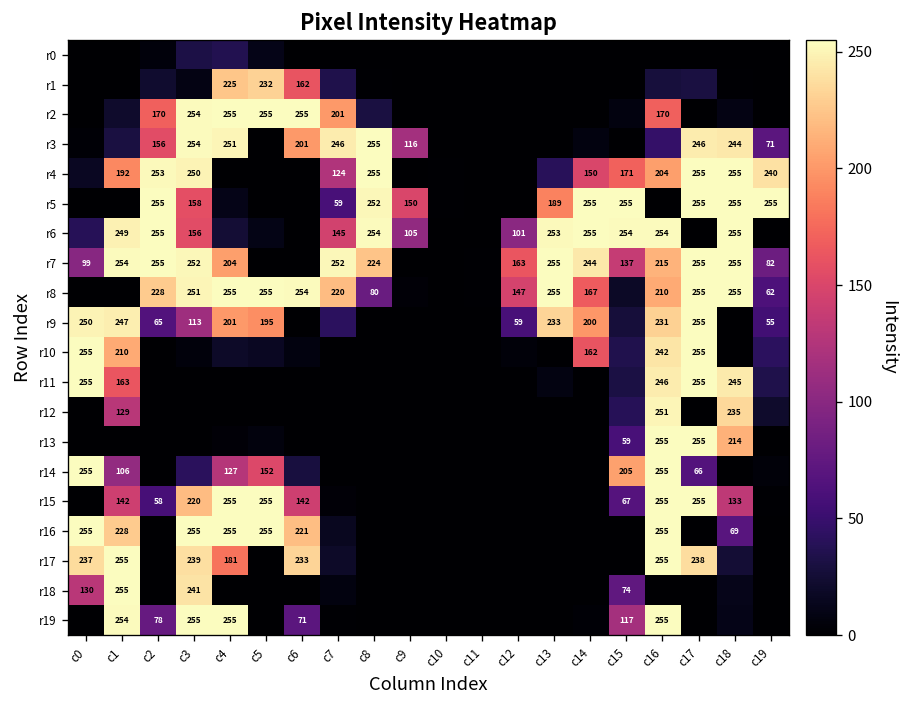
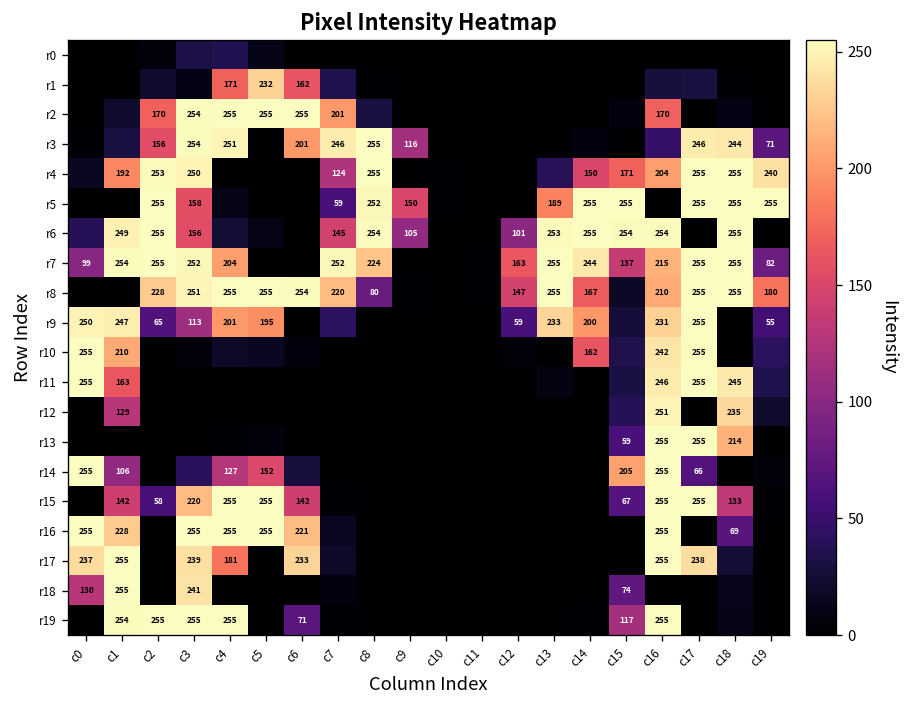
r1, c4: 225 -> 171
r8, c19: 62 -> 180
r19, c2: 78 -> 255
